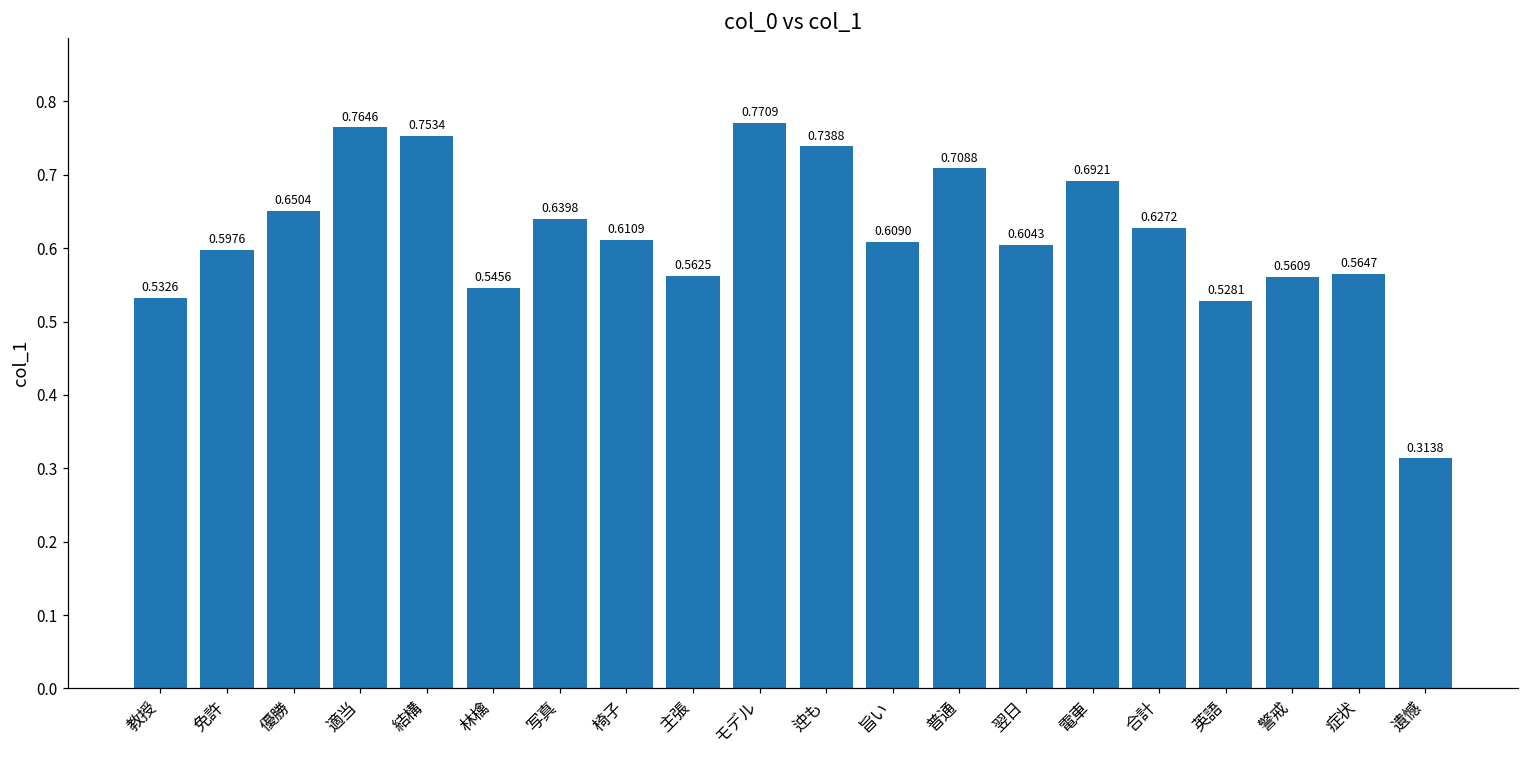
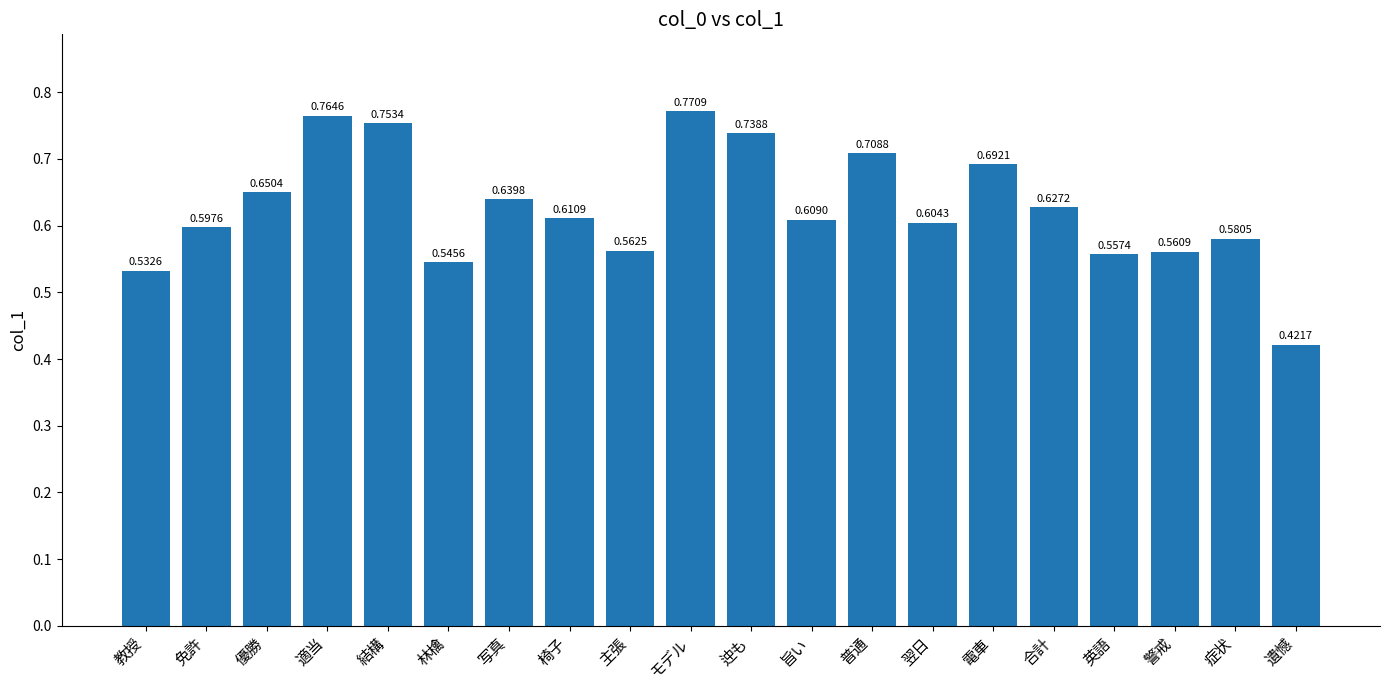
英語: 0.5281 -> 0.5574
症状: 0.5647 -> 0.5805
遺憾: 0.3138 -> 0.4217
